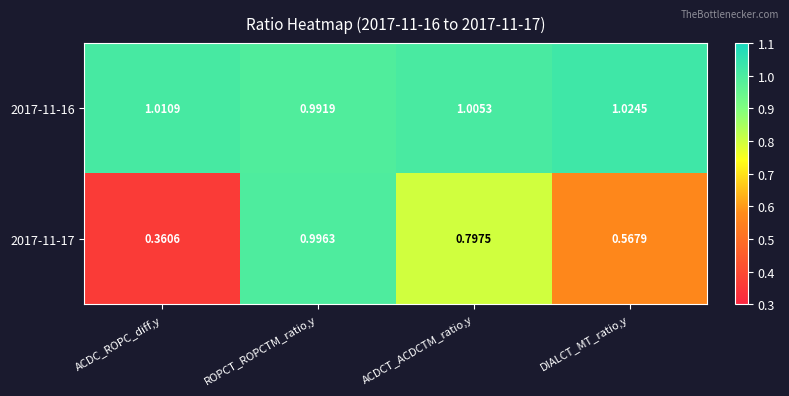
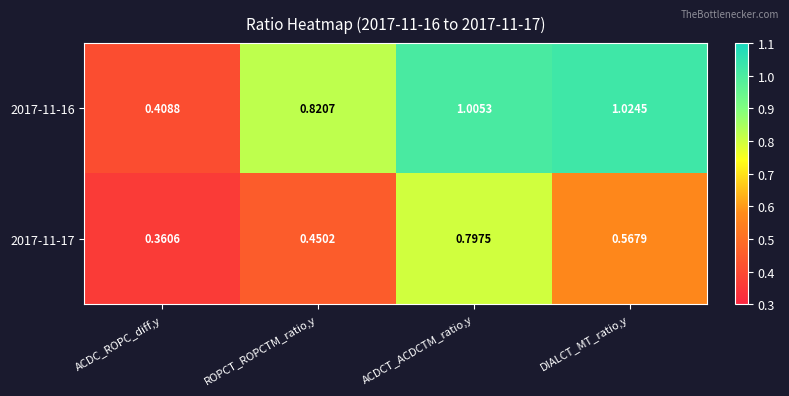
2017-11-16, ACDC_ROPC_diff,y: 1.0109 -> 0.4088
2017-11-16, ROPCT_ROPCTM_ratio,y: 0.9919 -> 0.8207
2017-11-17, ROPCT_ROPCTM_ratio,y: 0.9963 -> 0.4502
